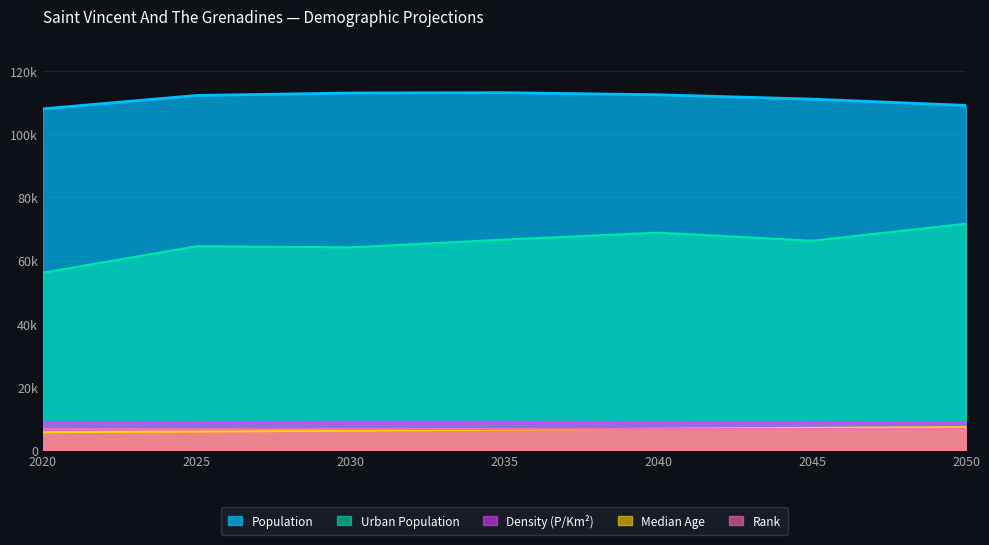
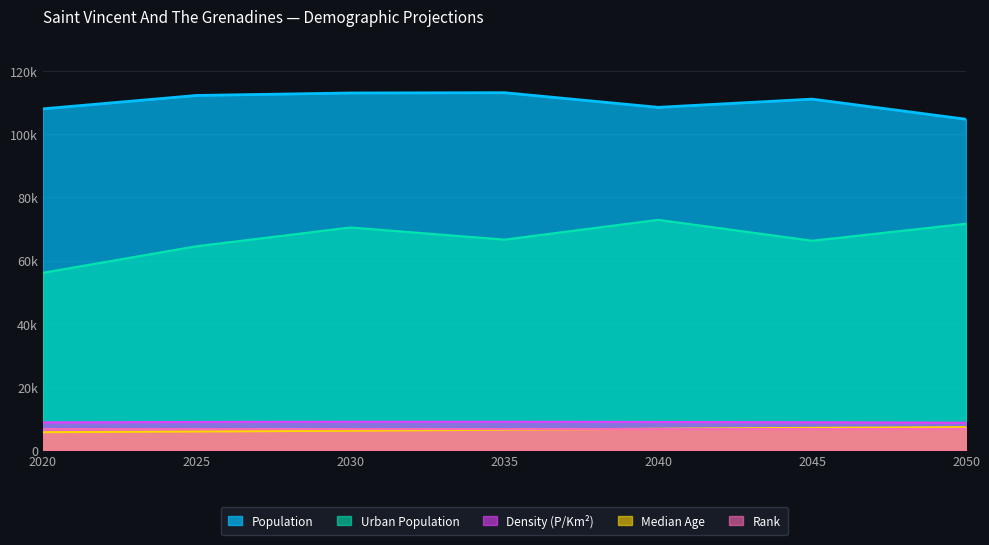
Urban Population, 2030: 64000 -> 71000
Population, 2040: 112000 -> 109000
Urban Population, 2040: 69000 -> 73000
Population, 2050: 109000 -> 105000
